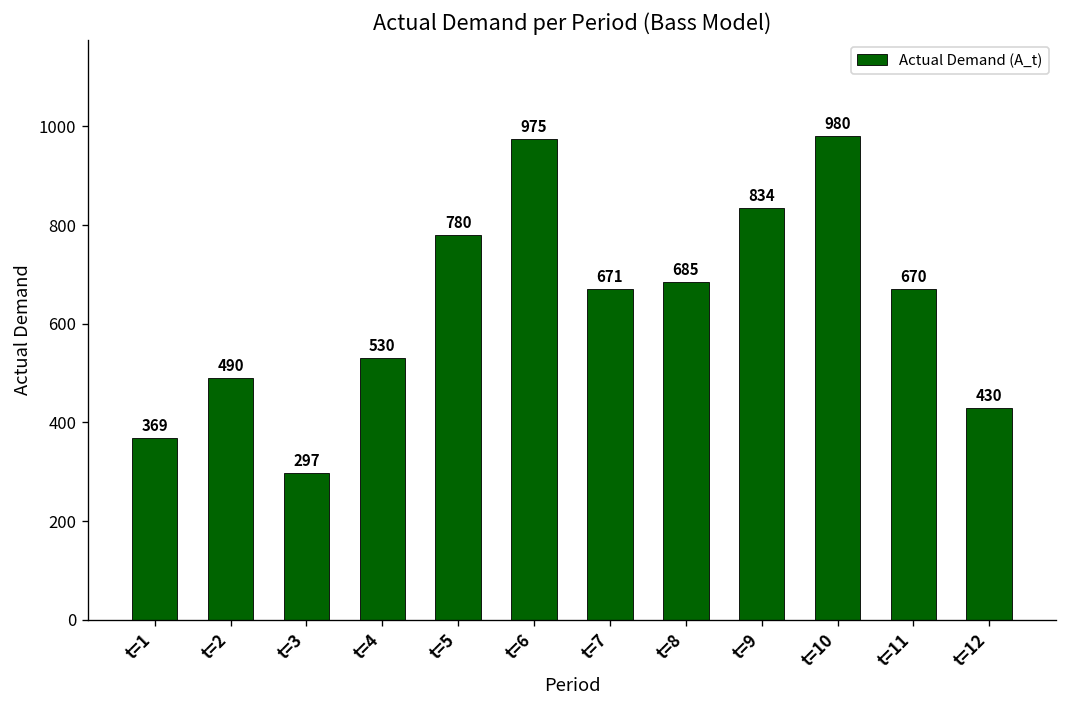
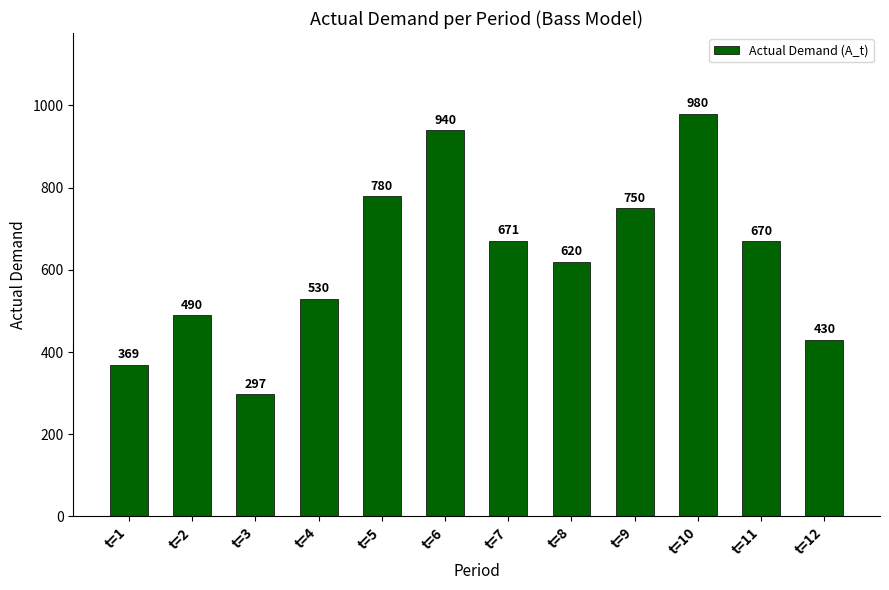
t=6: 975 -> 940
t=8: 685 -> 620
t=9: 834 -> 750
